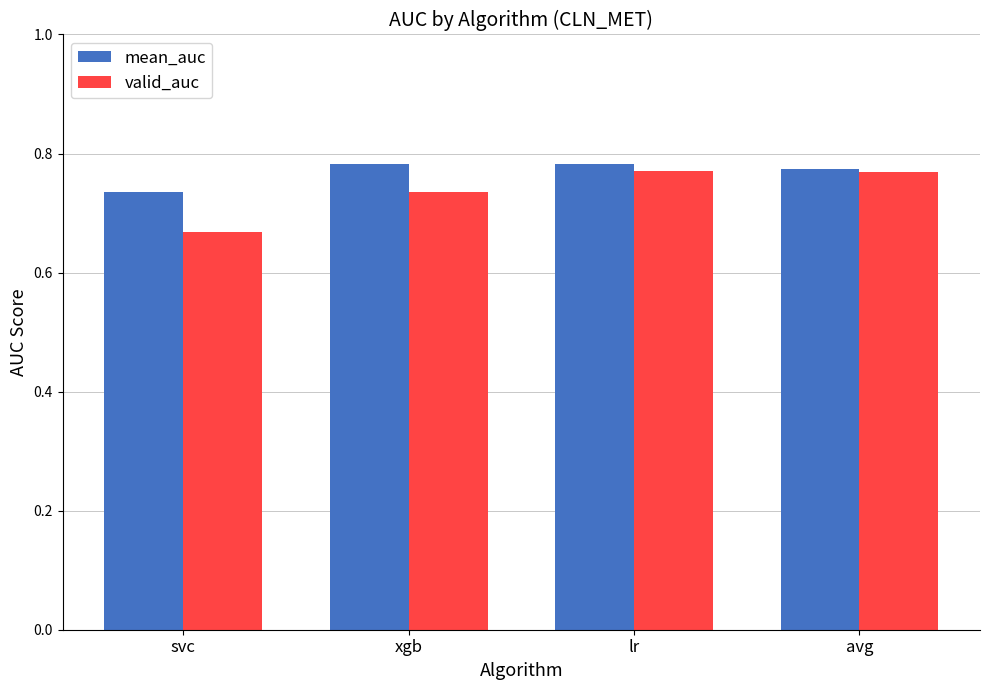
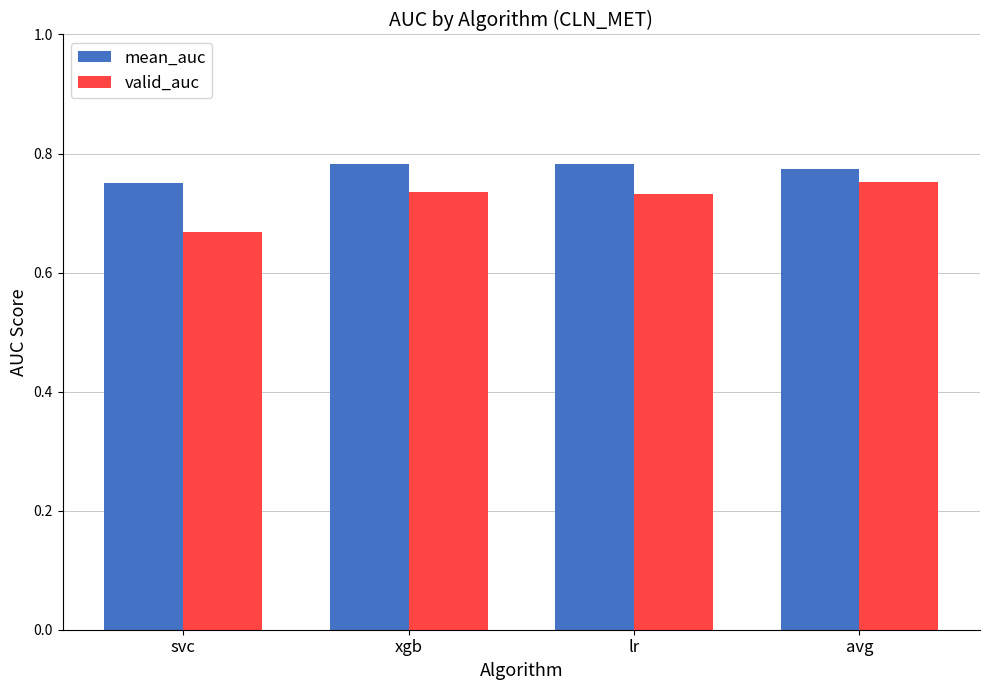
mean_auc, svc: 0.73 -> 0.75
valid_auc, lr: 0.77 -> 0.73
valid_auc, avg: 0.77 -> 0.75
